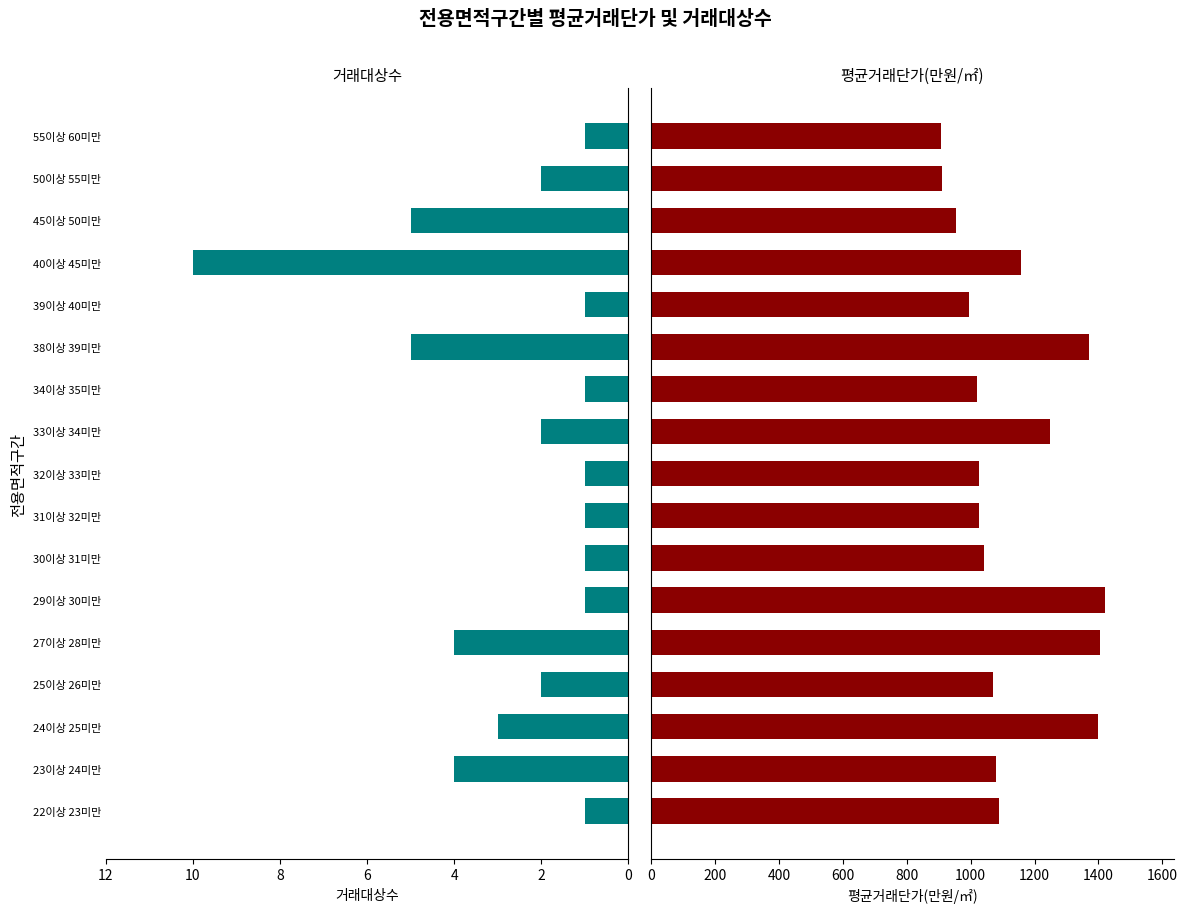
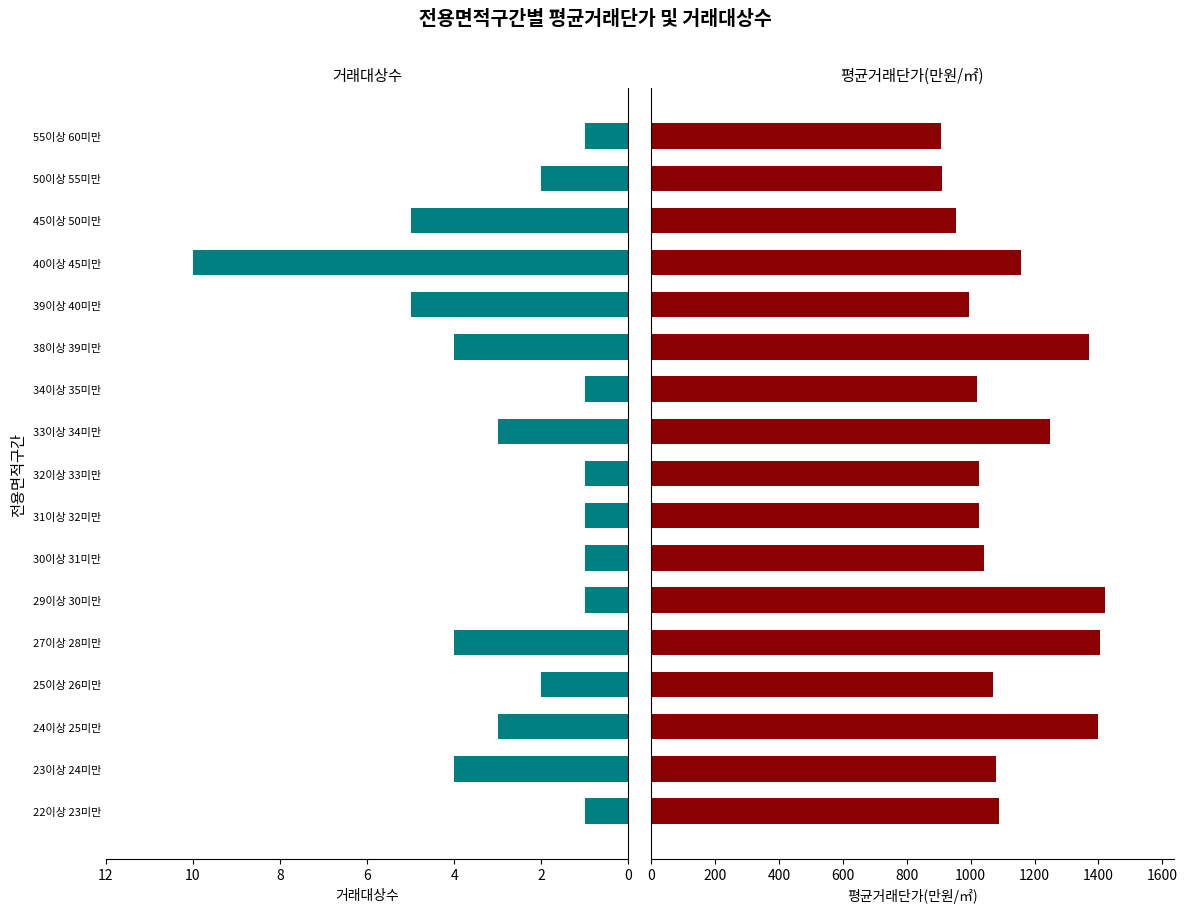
거래대상수, 39이상 40미만: 1 -> 5
거래대상수, 38이상 39미만: 5 -> 4
거래대상수, 33이상 34미만: 2 -> 3
